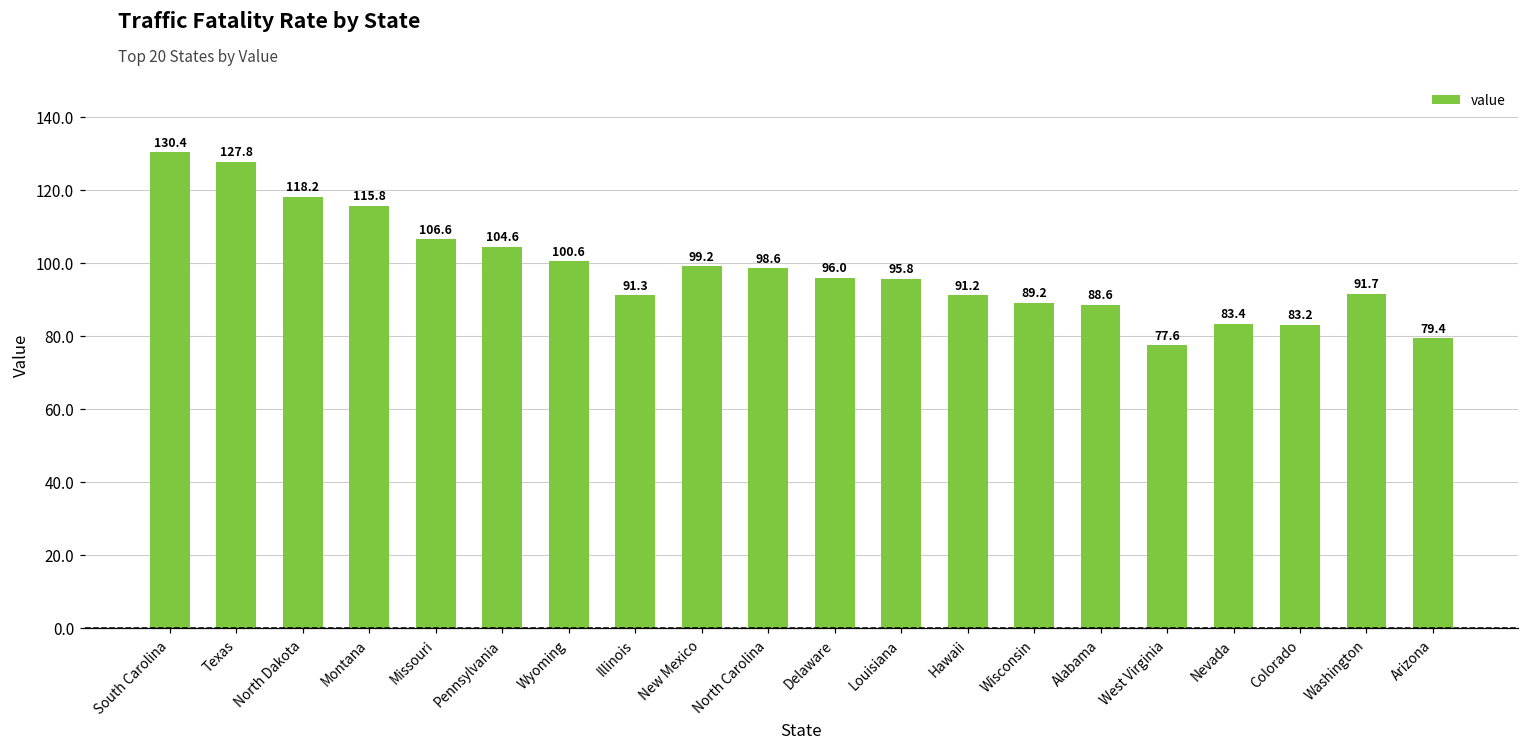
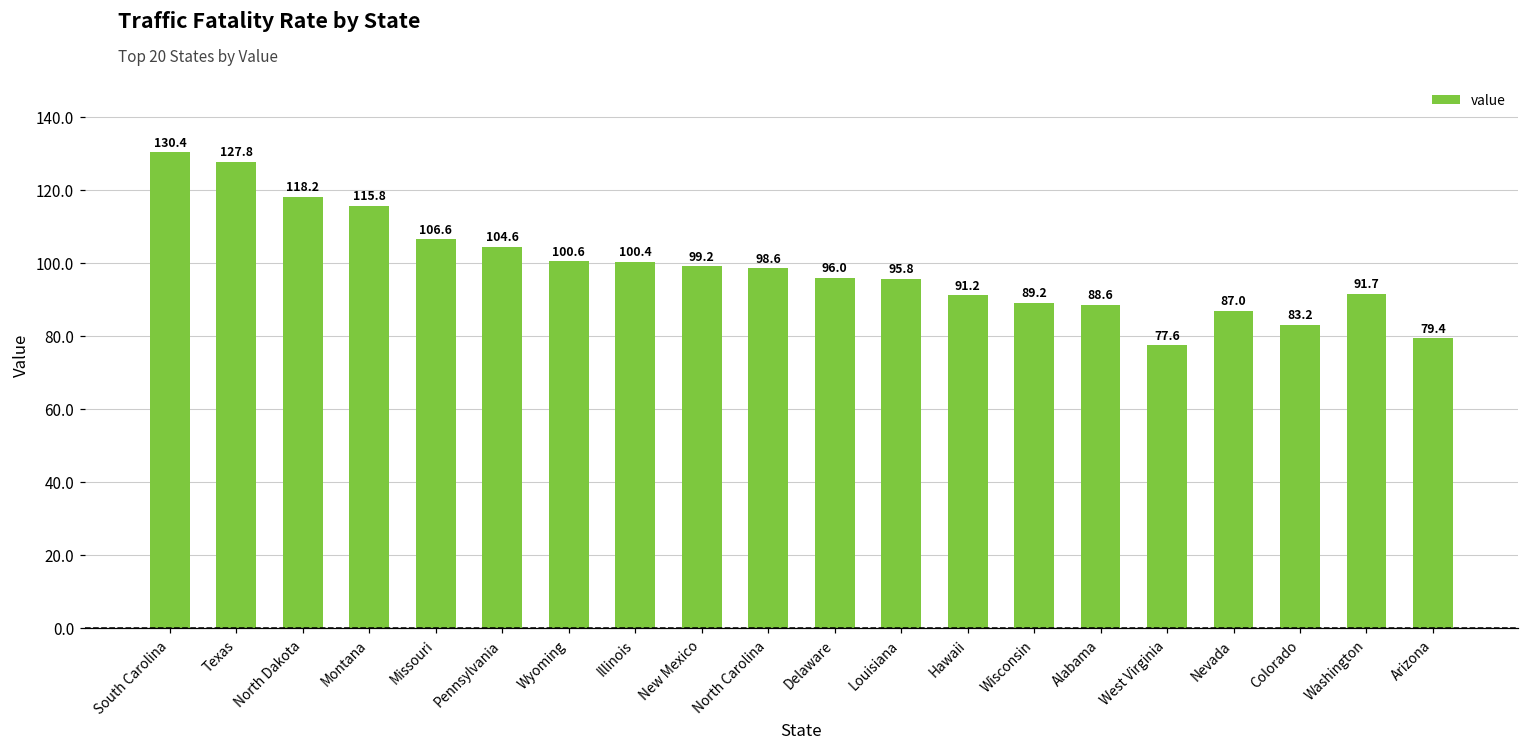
Illinois: 91.3 -> 100.4
Nevada: 83.4 -> 87.0
